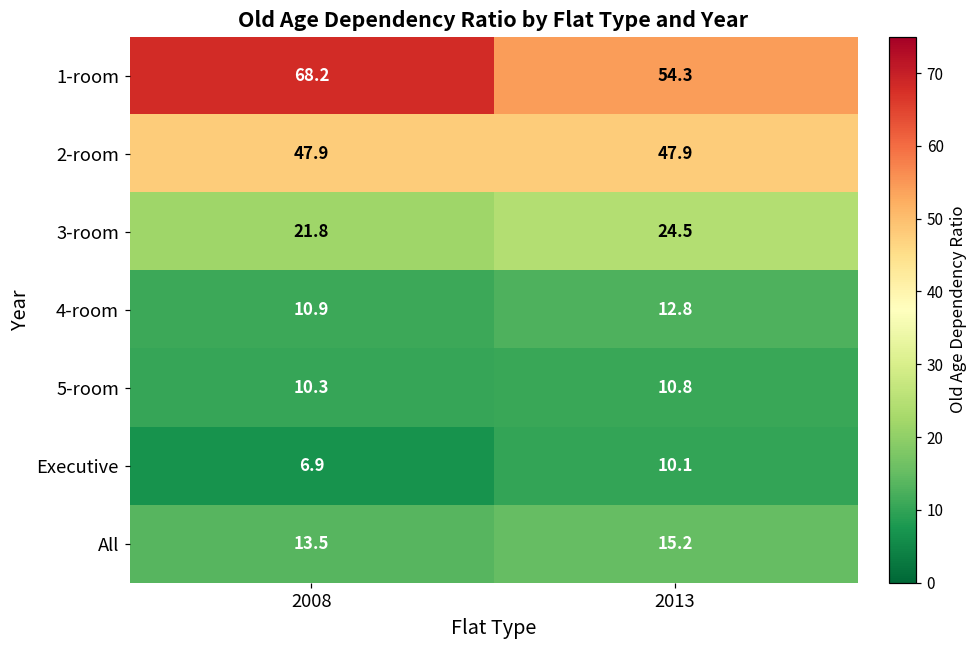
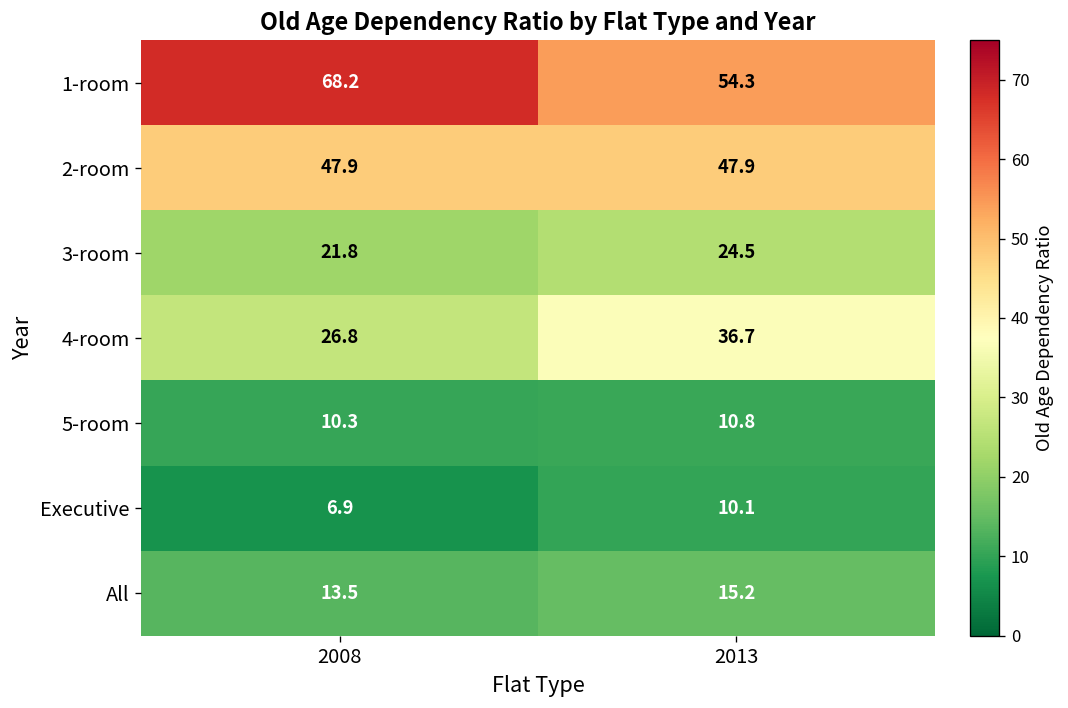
4-room, 2008: 10.9 -> 26.8
4-room, 2013: 12.8 -> 36.7
